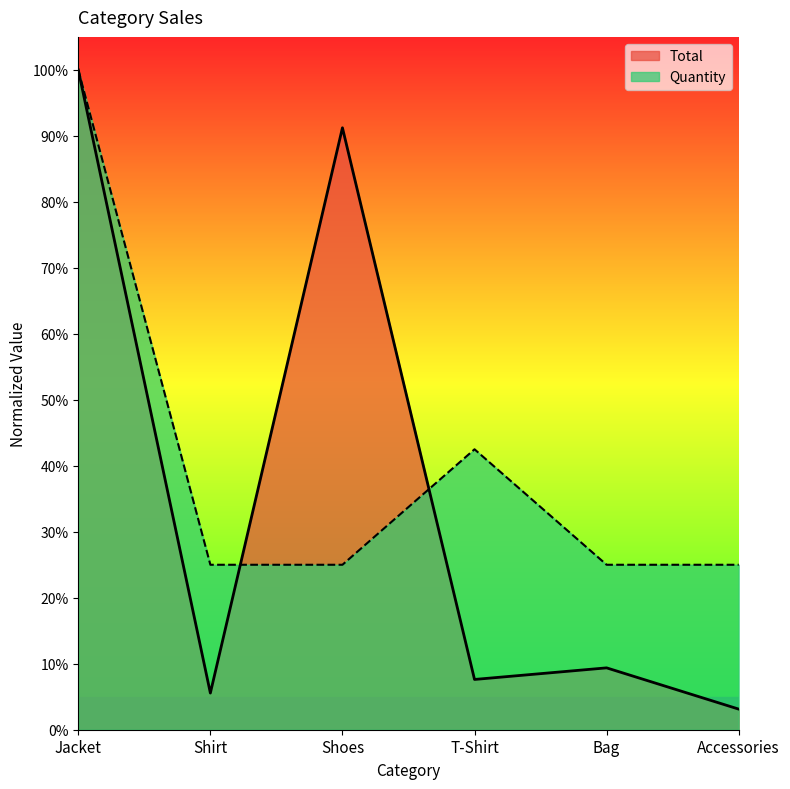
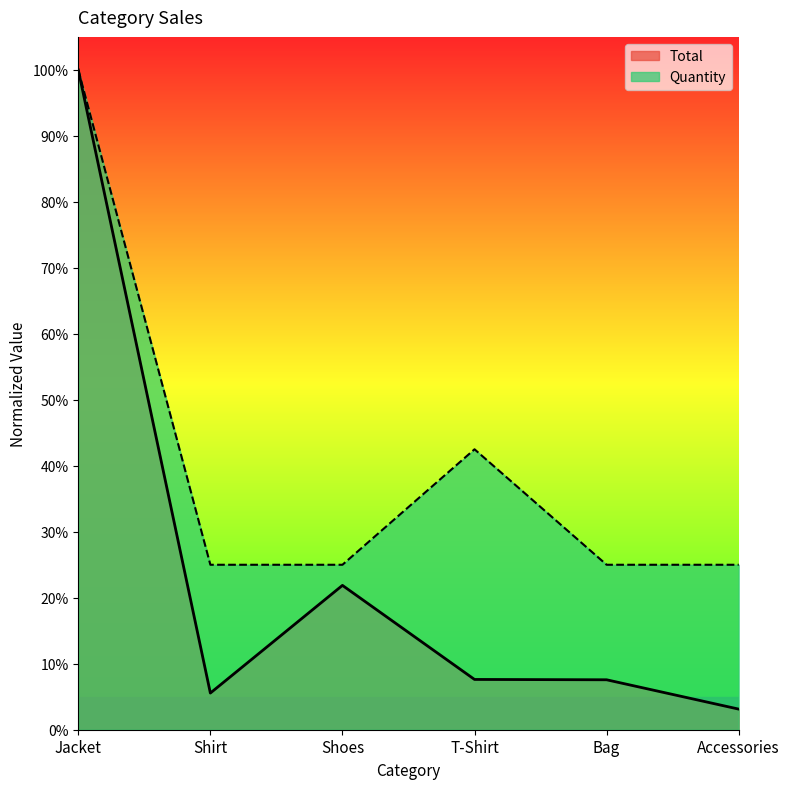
Total, Shoes: 91% -> 22%
Total, Bag: 9% -> 8%
